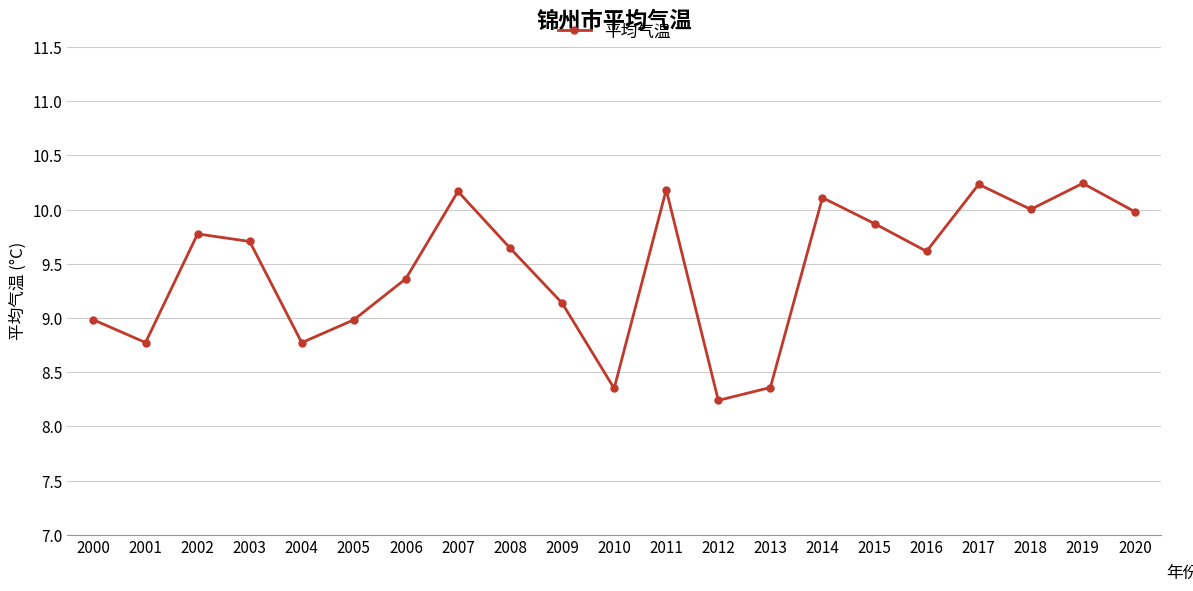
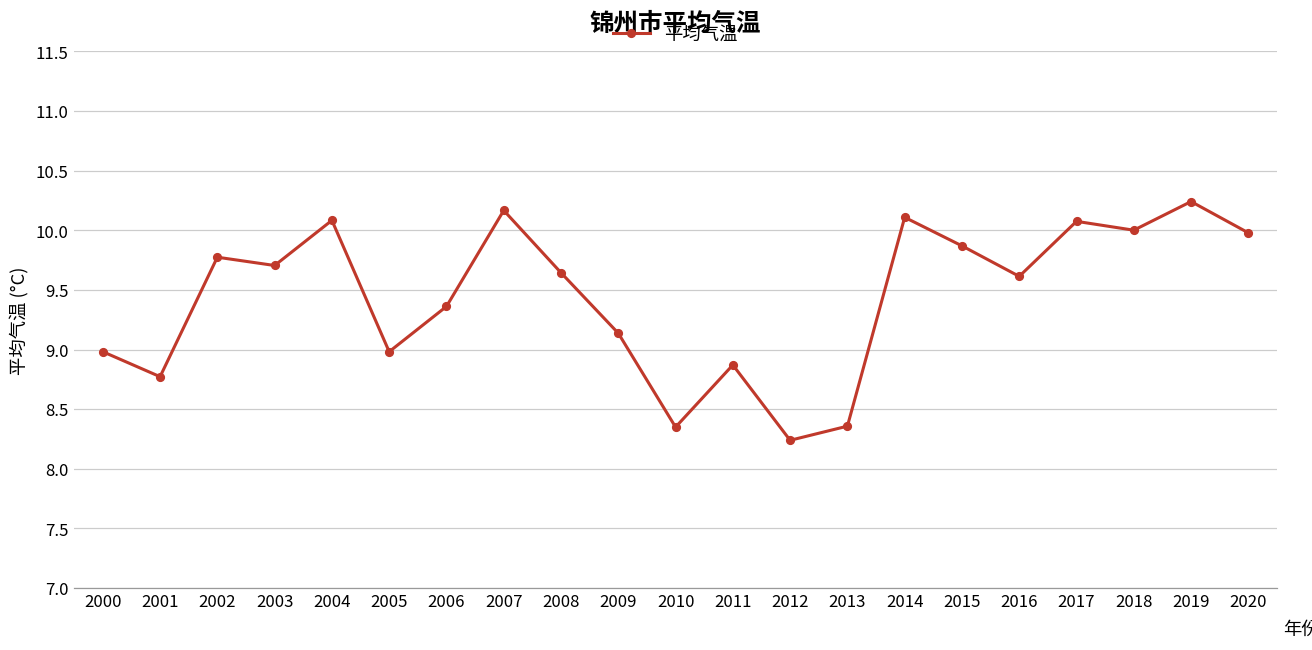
2004: 8.77 -> 10.08
2011: 10.18 -> 8.87
2017: 10.23 -> 10.08
